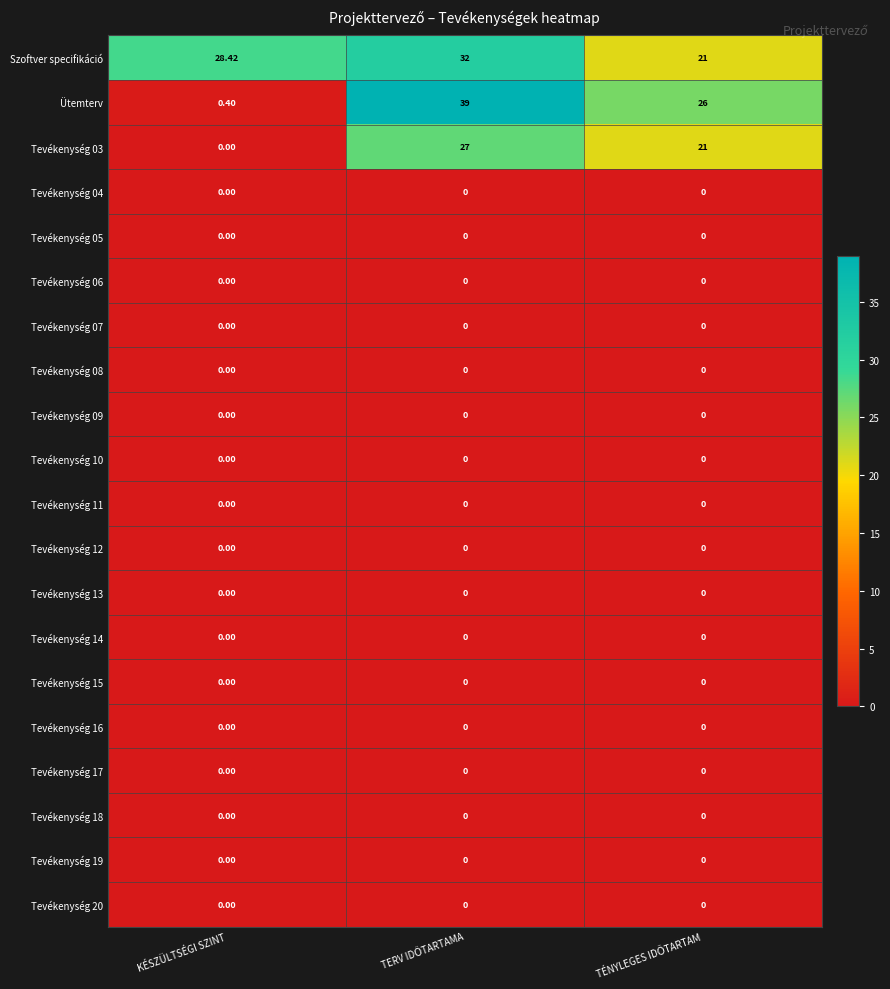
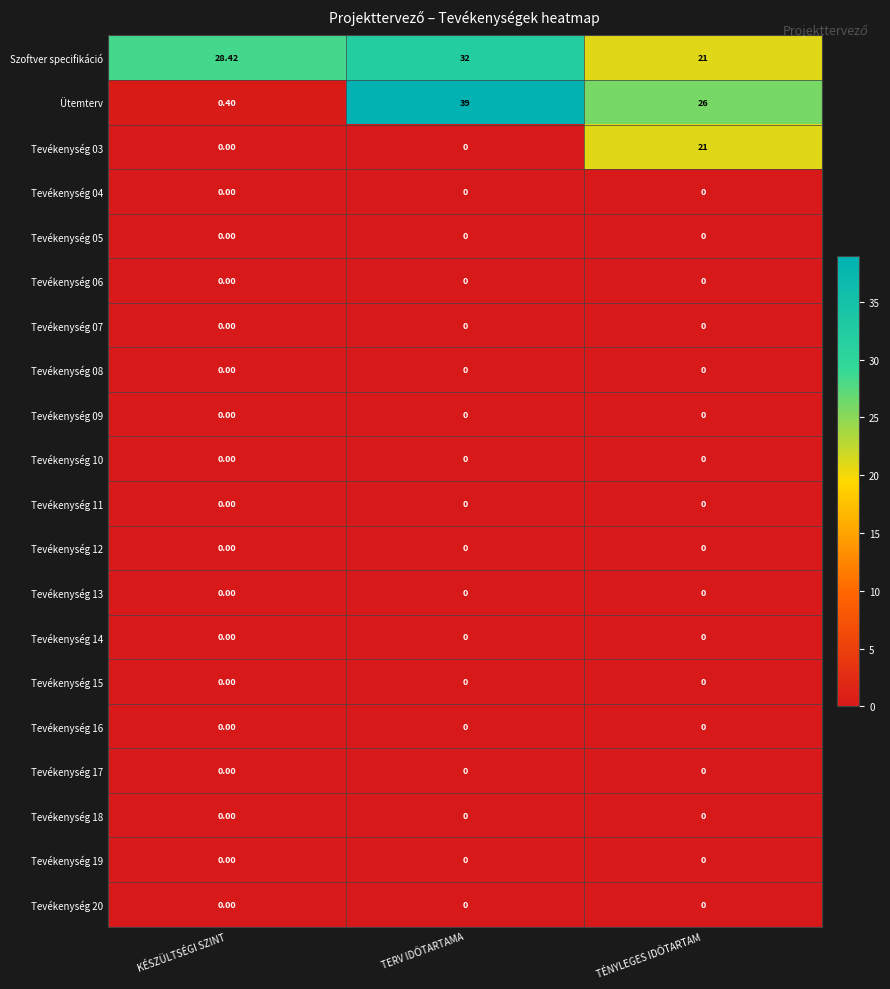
Tevékenység 03, TERV IDŐTARTAMA: 27 -> 0
